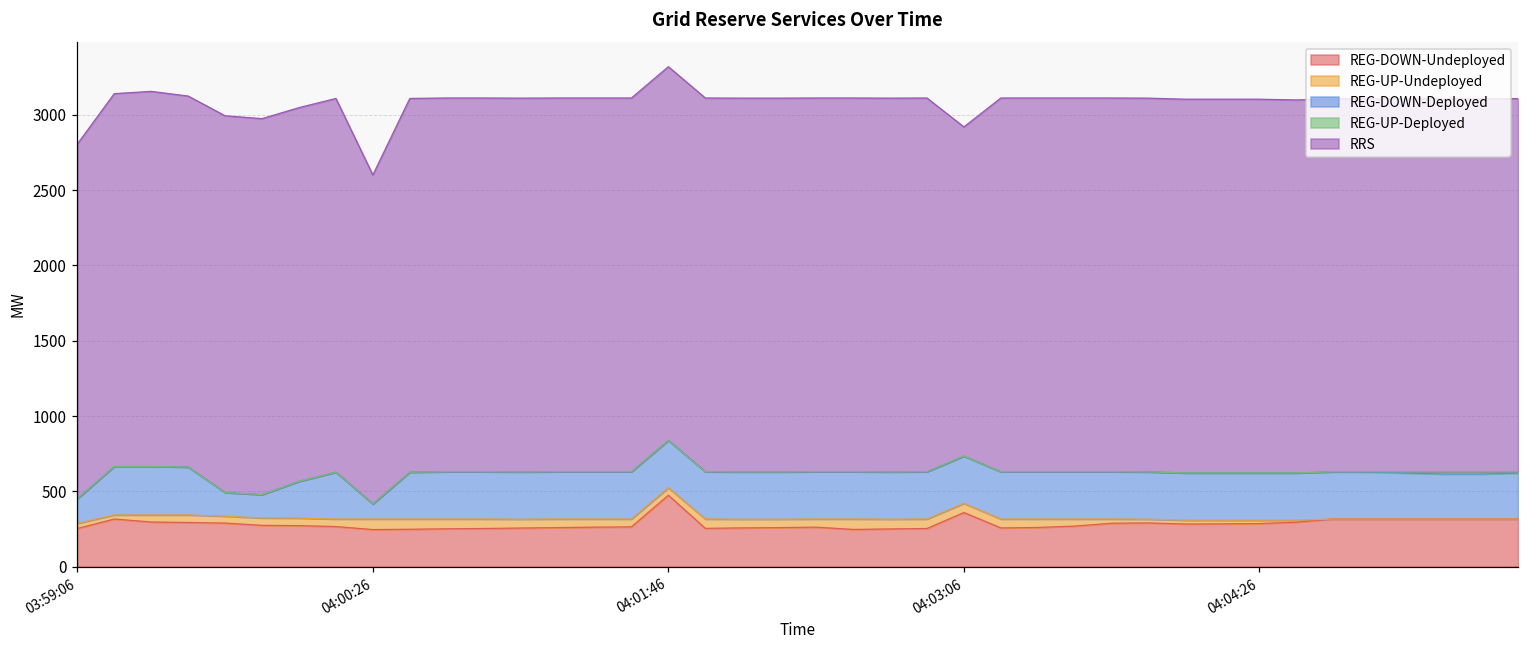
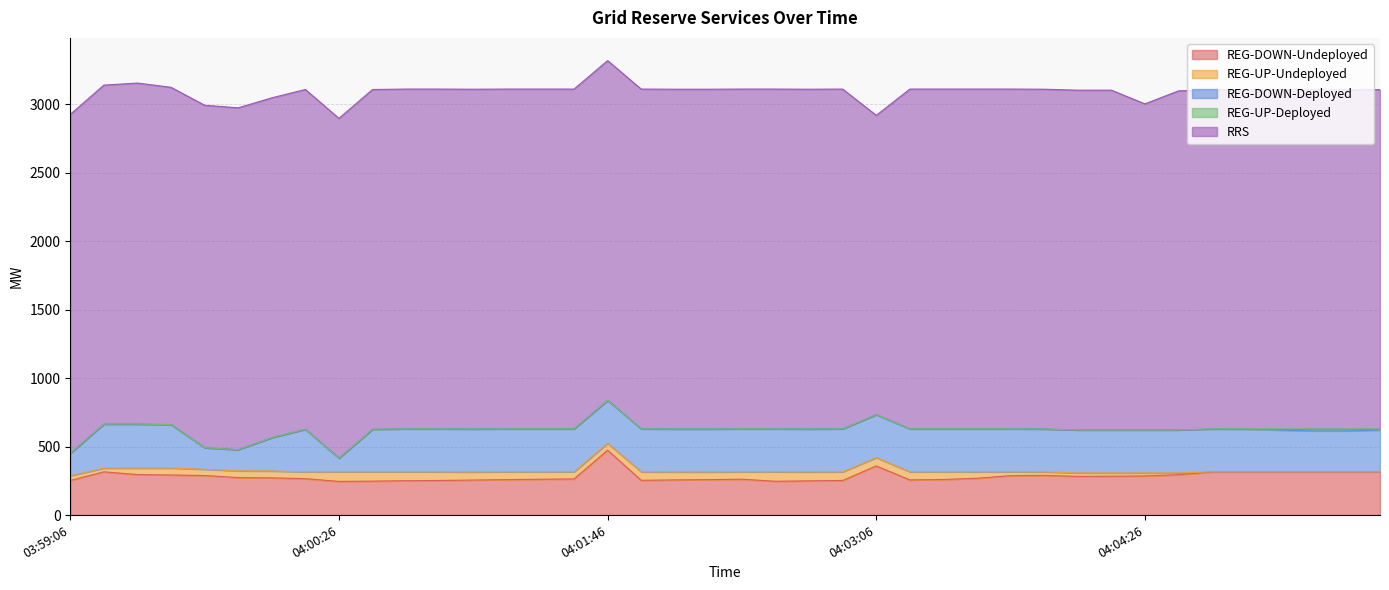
RRS, 03:59:06: 2360 -> 2480
RRS, 04:00:26: 2190 -> 2480
RRS, 04:04:26: 2480 -> 2380
